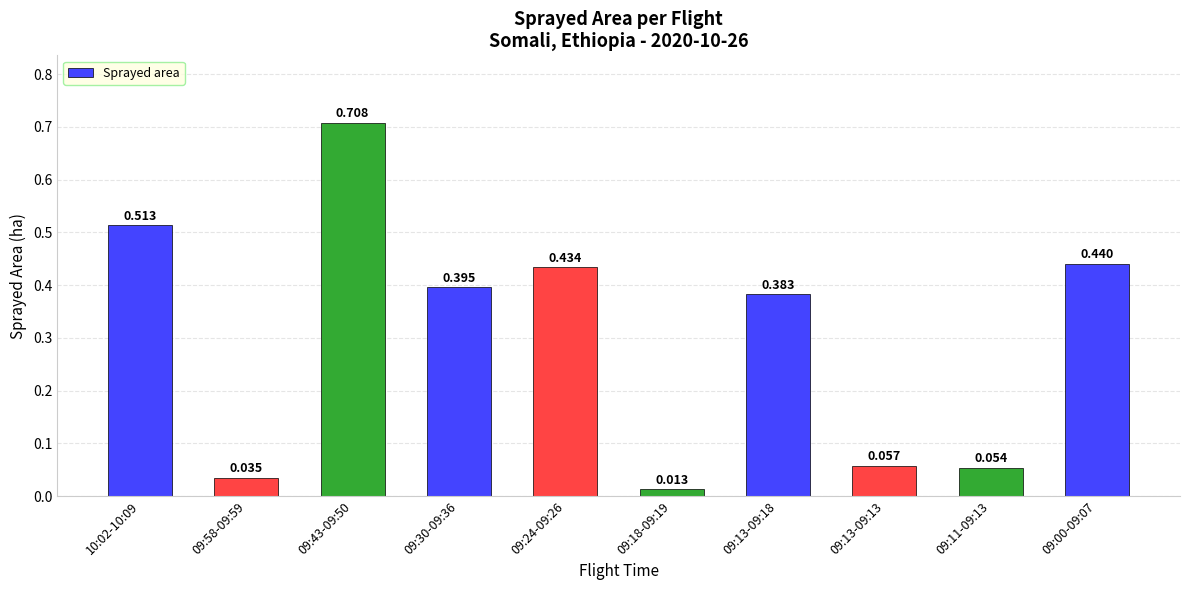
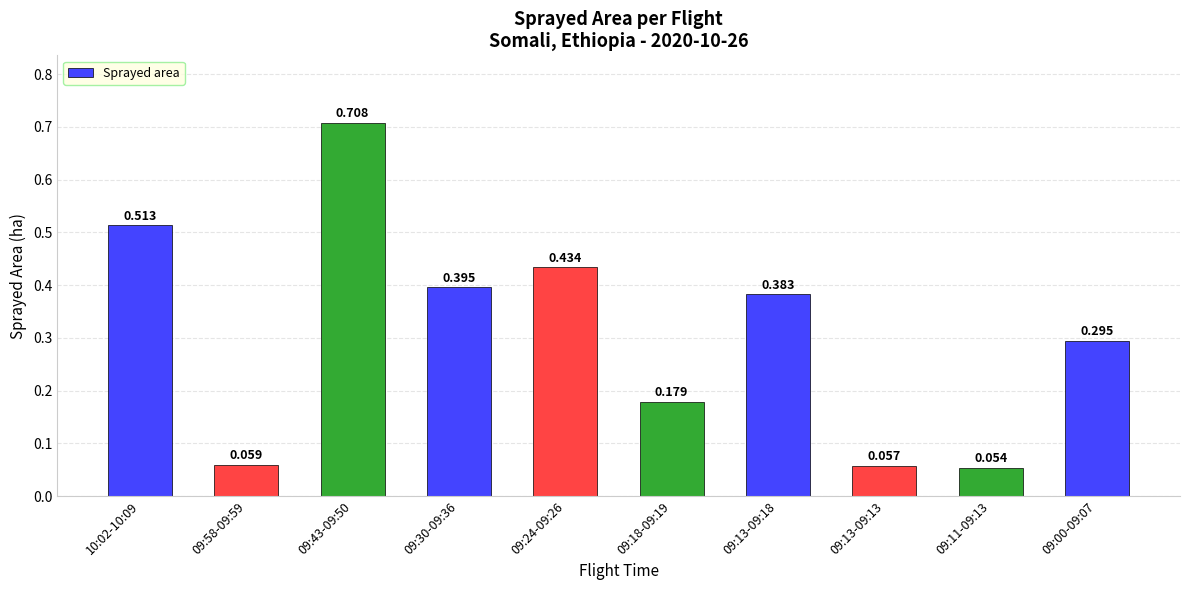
09:58-09:59: 0.035 -> 0.059
09:18-09:19: 0.013 -> 0.179
09:00-09:07: 0.440 -> 0.295
